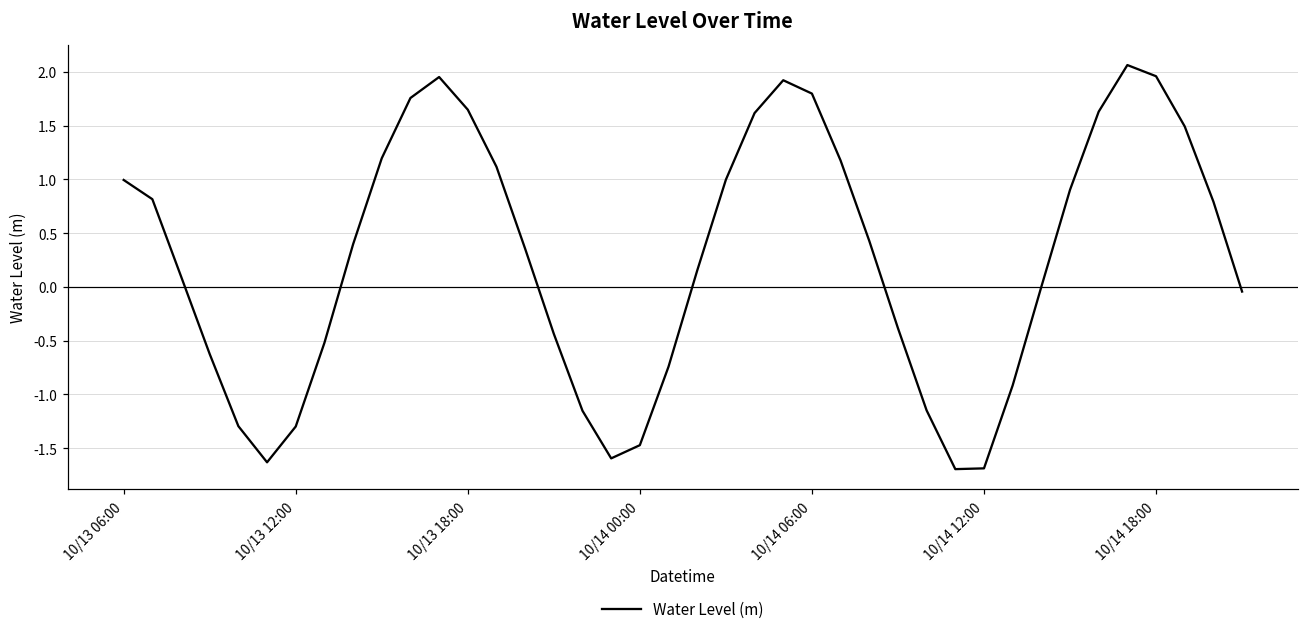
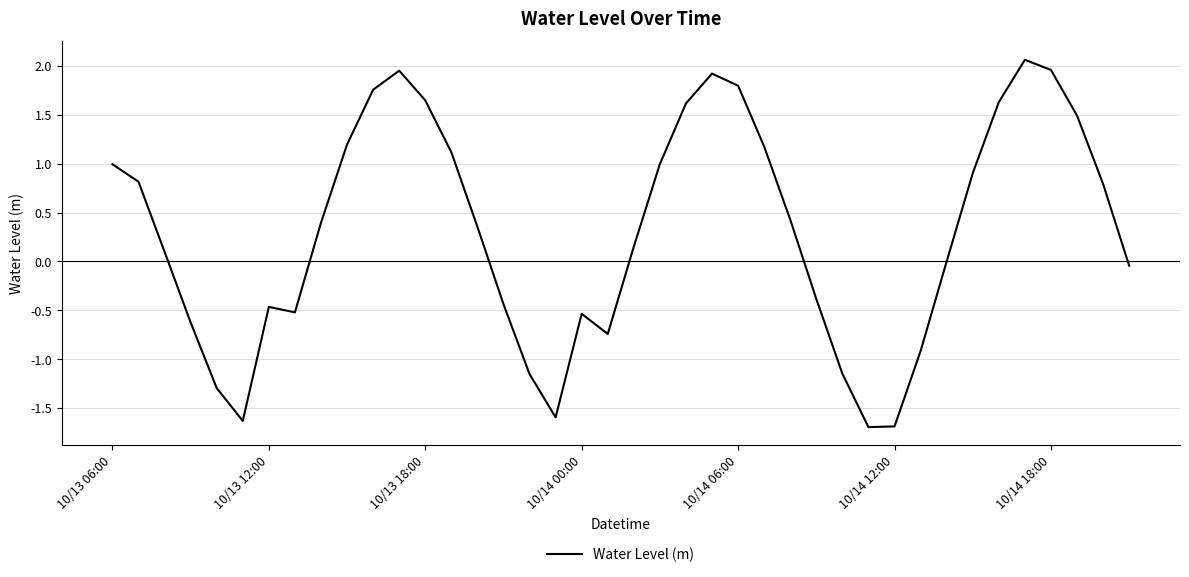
10/13 12:00: -1.3 -> -0.5
10/14 00:00: -1.5 -> -0.5
